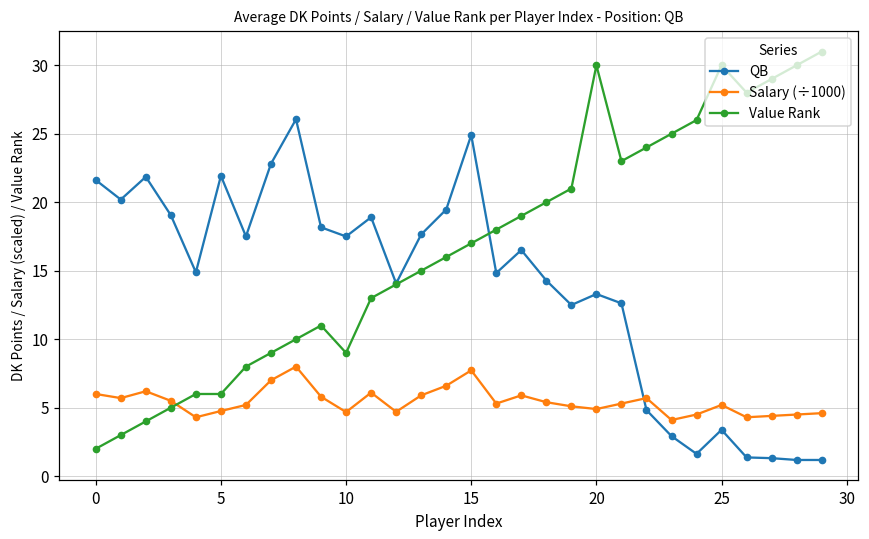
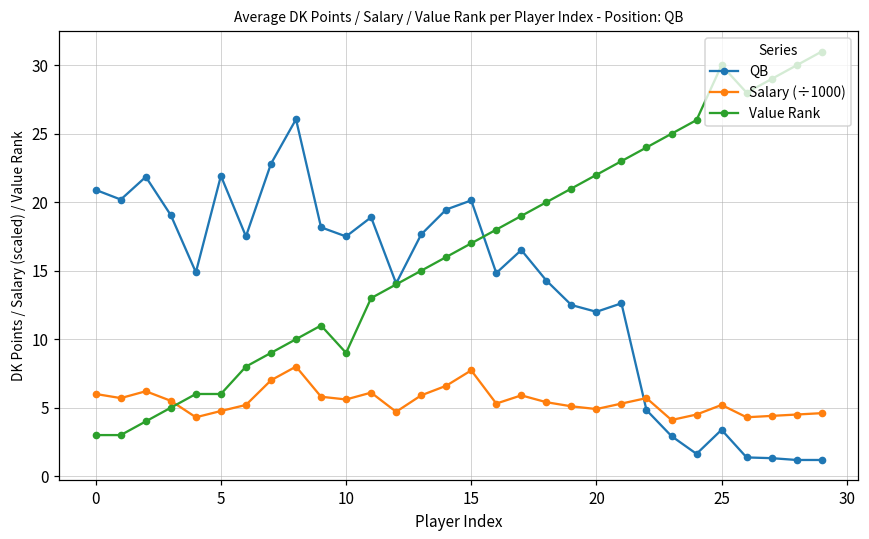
QB, 0: 21.6 -> 20.9
Value Rank, 0: 2 -> 3
Salary (÷1000), 10: 4.7 -> 5.6
QB, 15: 24.9 -> 20.1
QB, 20: 13.3 -> 12.0
Value Rank, 20: 30 -> 22
